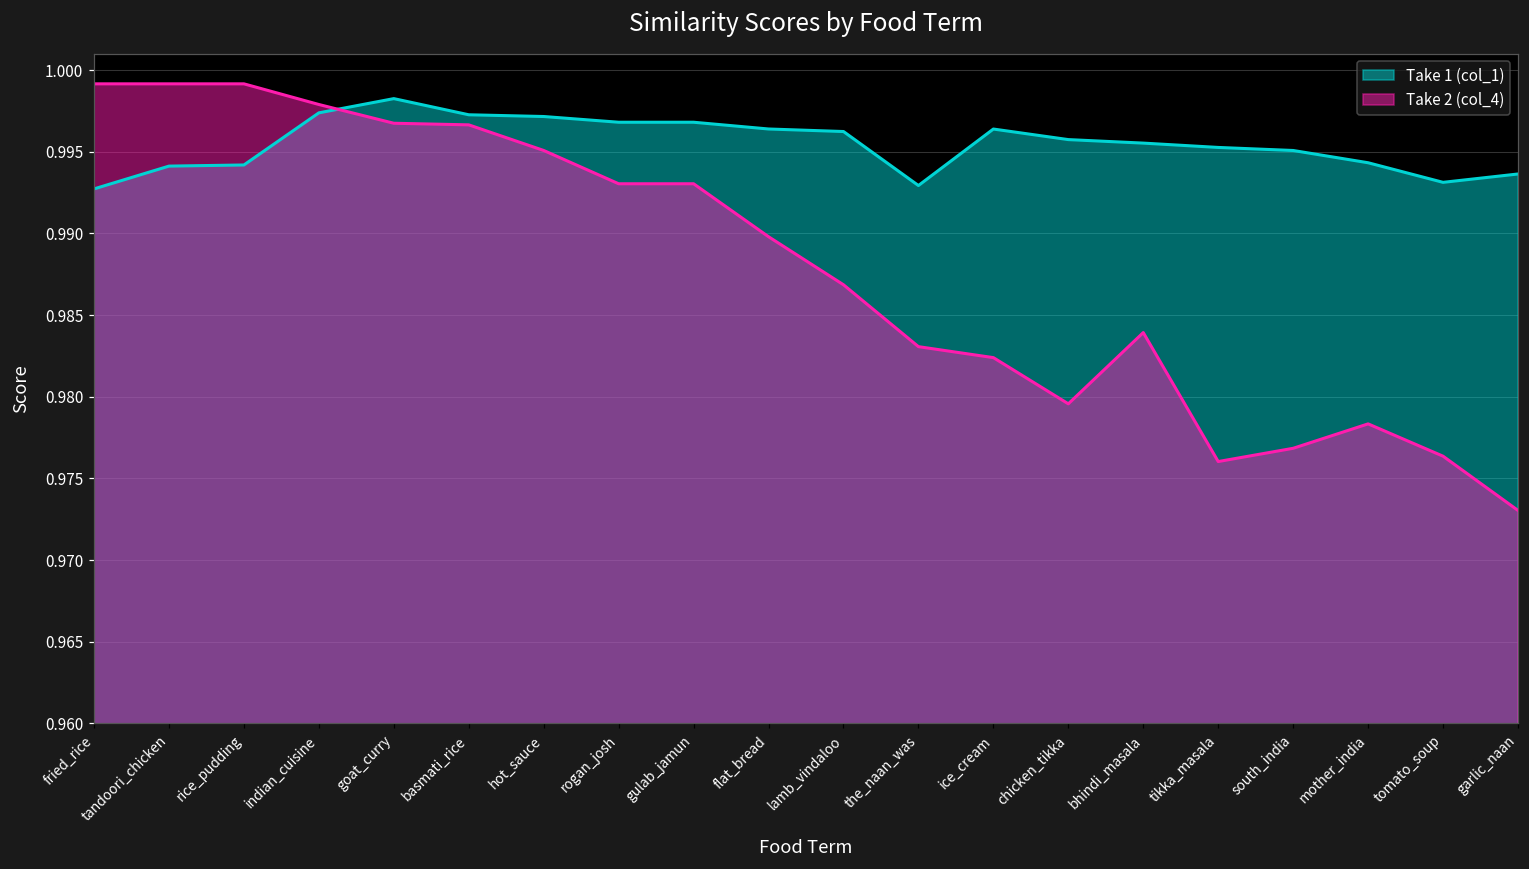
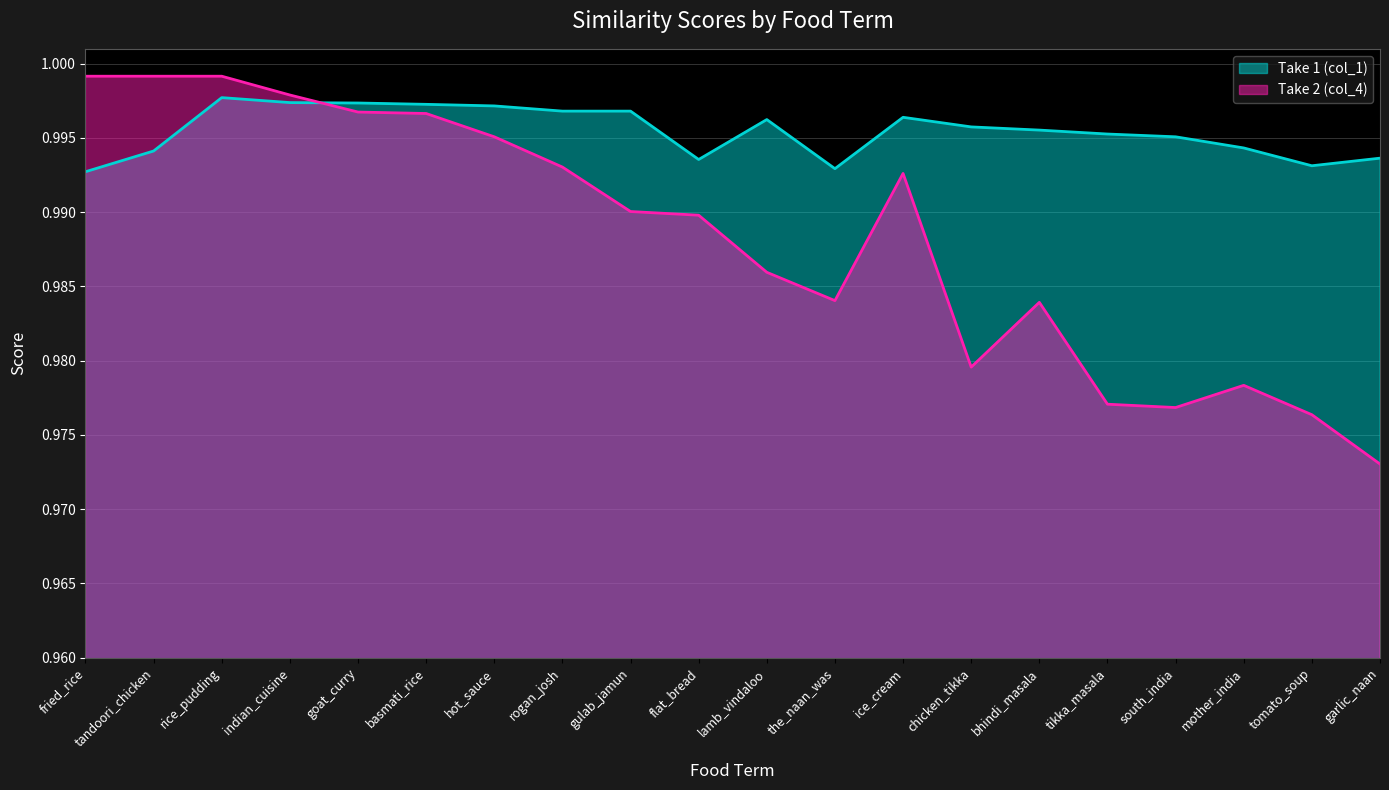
Take 1 (col_1), rice_pudding: 0.9942 -> 0.9977
Take 1 (col_1), goat_curry: 0.9983 -> 0.9974
Take 2 (col_4), gulab_jamun: 0.9930 -> 0.9900
Take 1 (col_1), flat_bread: 0.9964 -> 0.9935
Take 2 (col_4), lamb_vindaloo: 0.9869 -> 0.9860
Take 2 (col_4), the_naan_was: 0.9831 -> 0.9840
Take 2 (col_4), ice_cream: 0.9824 -> 0.9926
Take 2 (col_4), tikka_masala: 0.9760 -> 0.9771
